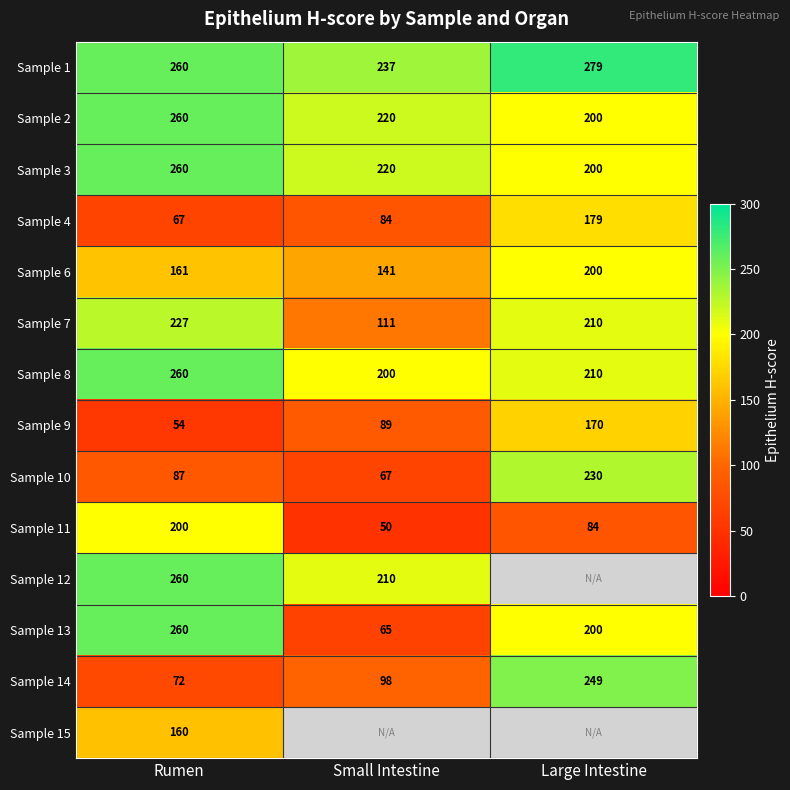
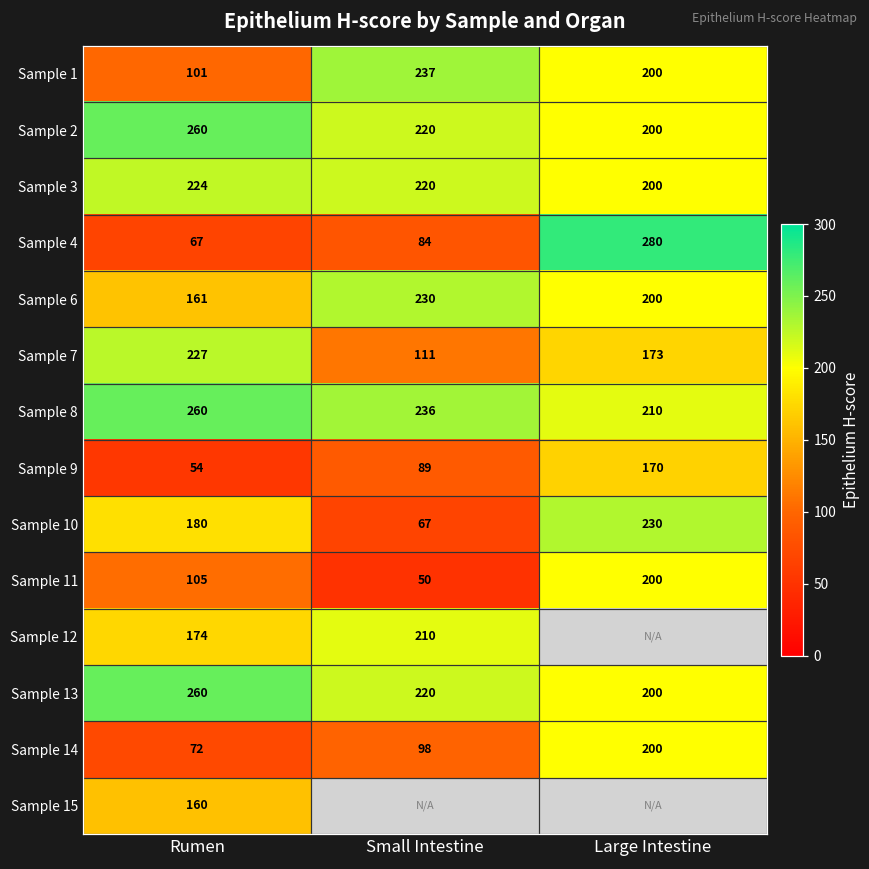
Sample 1, Rumen: 260 -> 101
Sample 1, Large Intestine: 279 -> 200
Sample 3, Rumen: 260 -> 224
Sample 4, Large Intestine: 179 -> 280
Sample 6, Small Intestine: 141 -> 230
Sample 7, Large Intestine: 210 -> 173
Sample 8, Small Intestine: 200 -> 236
Sample 10, Rumen: 87 -> 180
Sample 11, Rumen: 200 -> 105
Sample 11, Large Intestine: 84 -> 200
Sample 12, Rumen: 260 -> 174
Sample 13, Small Intestine: 65 -> 220
Sample 14, Large Intestine: 249 -> 200
